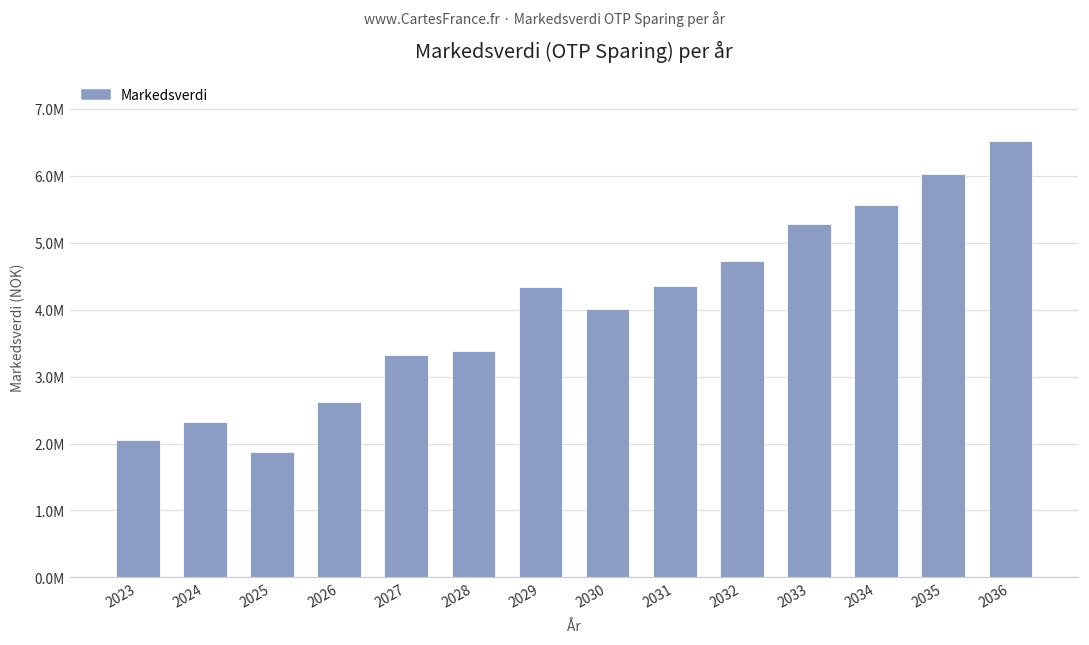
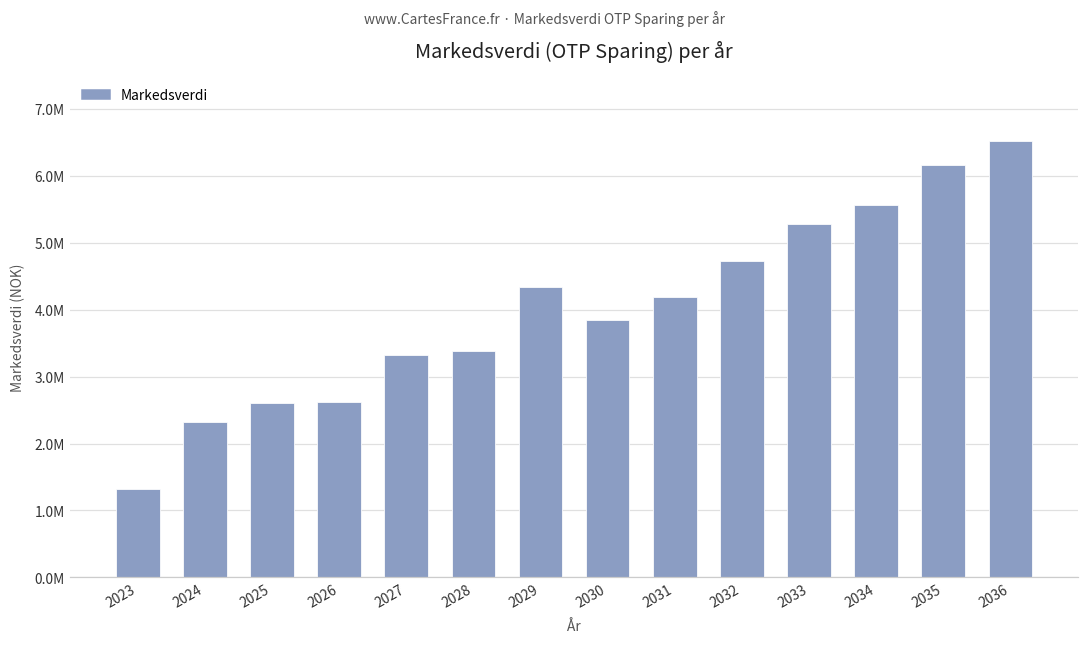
2023: 2100000 -> 1300000
2025: 1900000 -> 2600000
2030: 4000000 -> 3900000
2031: 4400000 -> 4200000
2035: 6000000 -> 6200000
